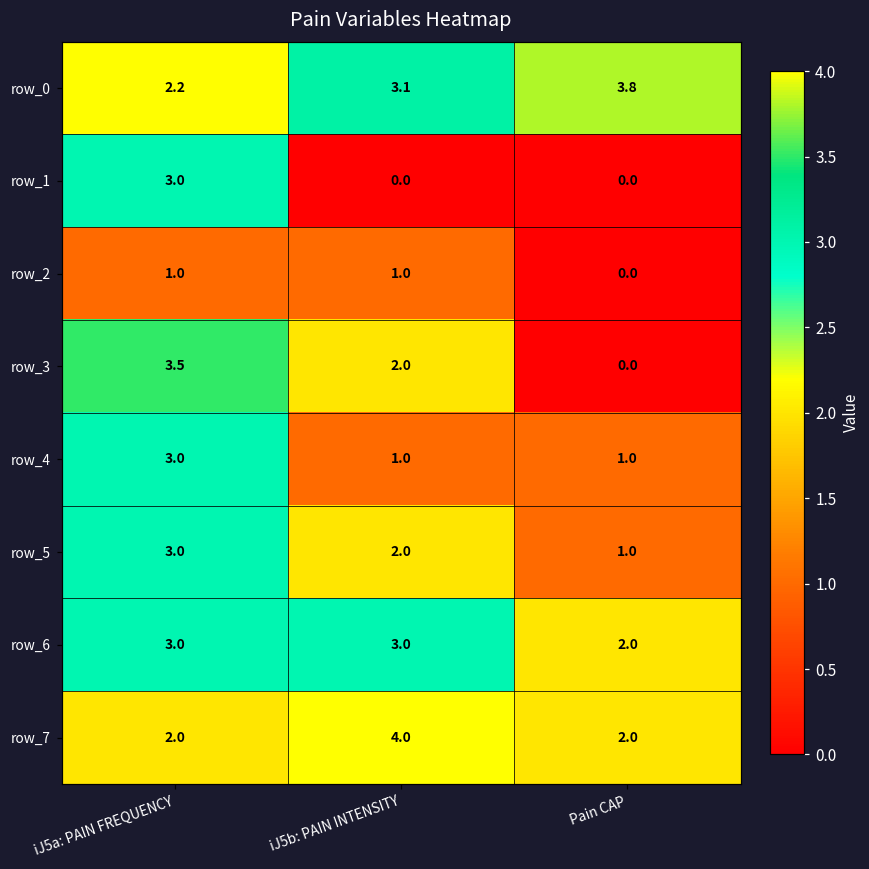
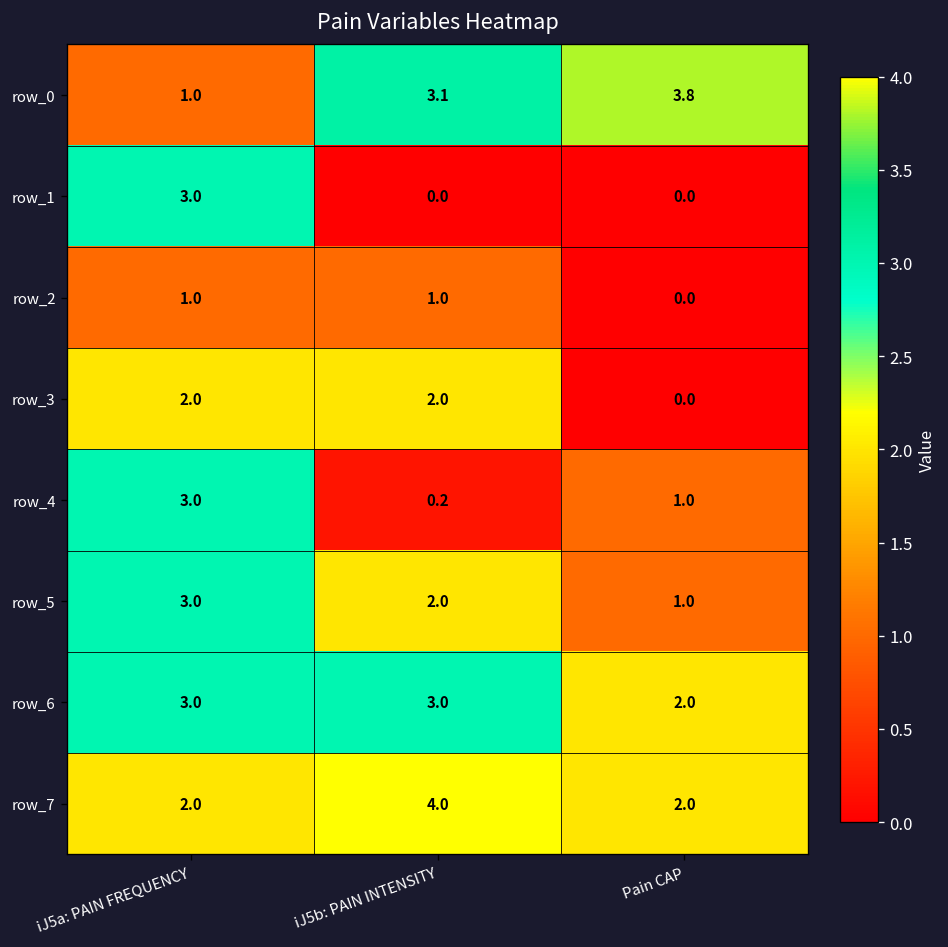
row_0, iJ5a: PAIN FREQUENCY: 2.2 -> 1.0
row_3, iJ5a: PAIN FREQUENCY: 3.5 -> 2.0
row_4, iJ5b: PAIN INTENSITY: 1.0 -> 0.2
